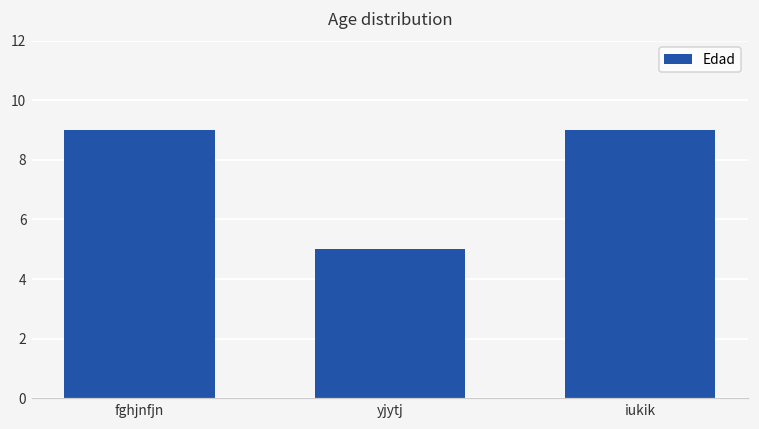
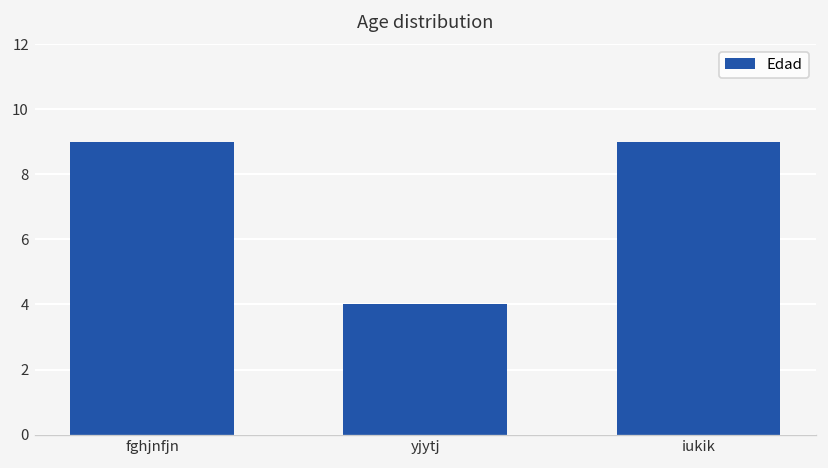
yjytj: 5 -> 4
